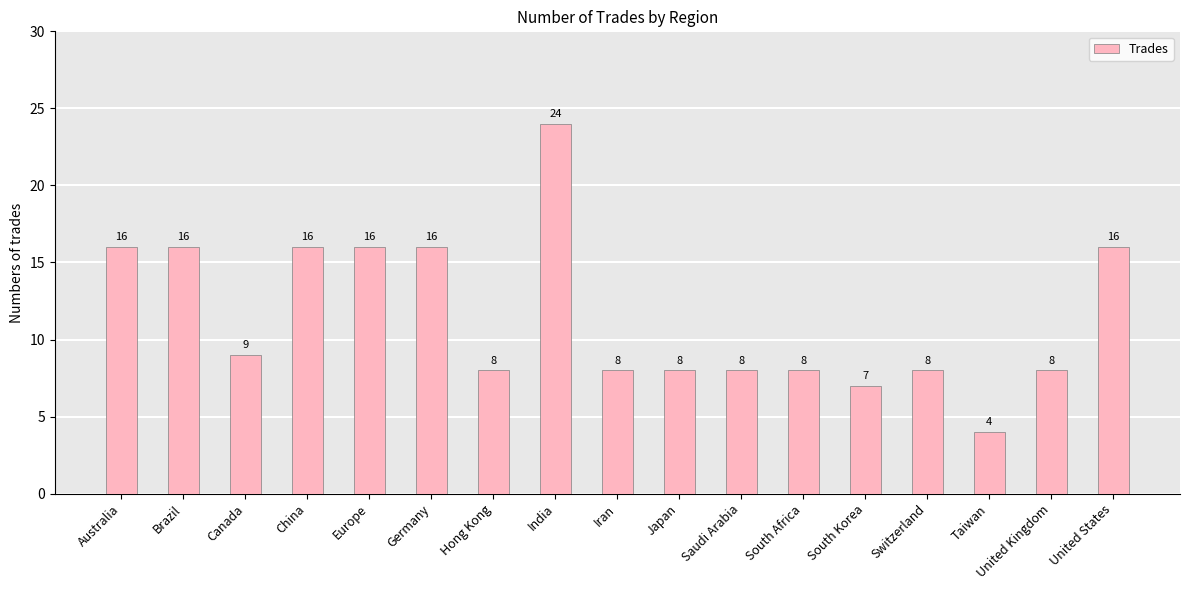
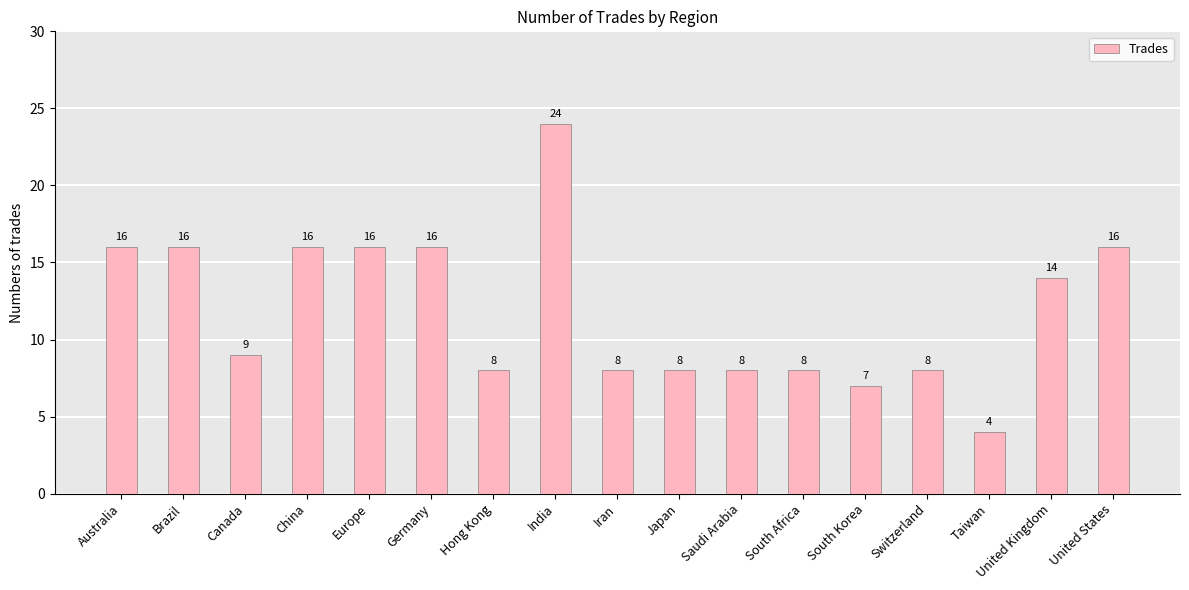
United Kingdom: 8 -> 14
